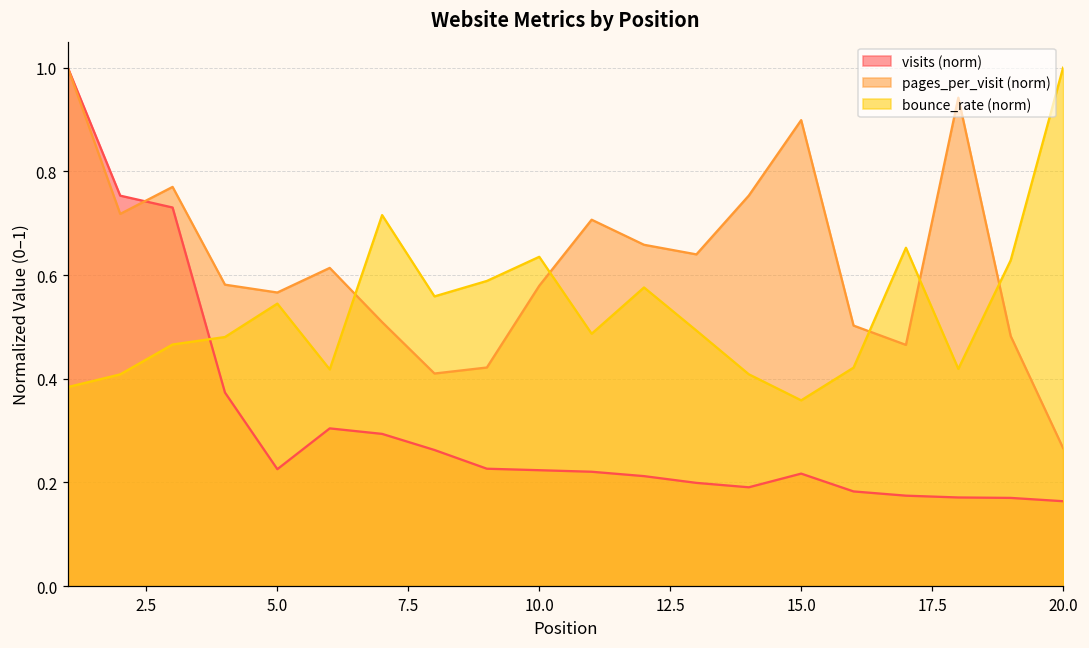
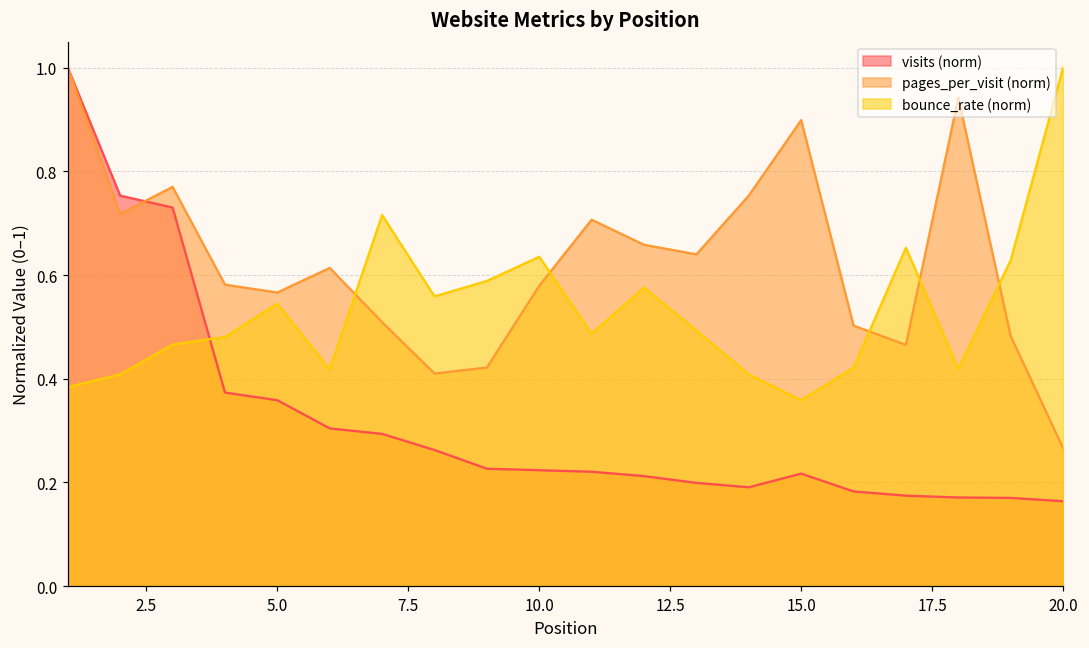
visits (norm), 5.0: 0.23 -> 0.36
